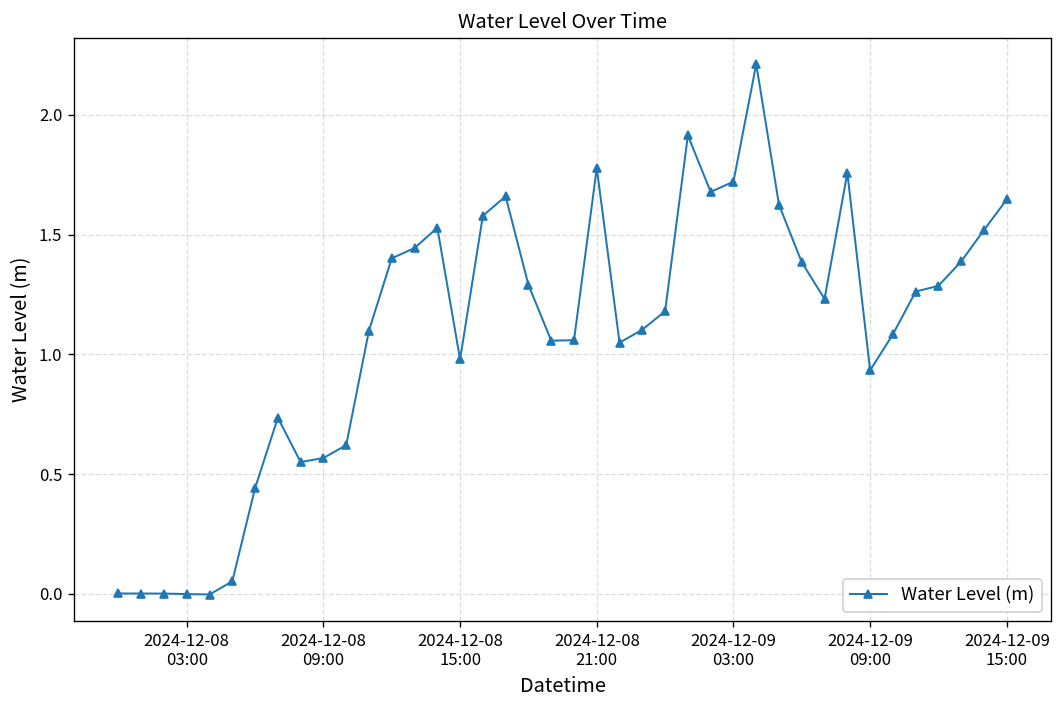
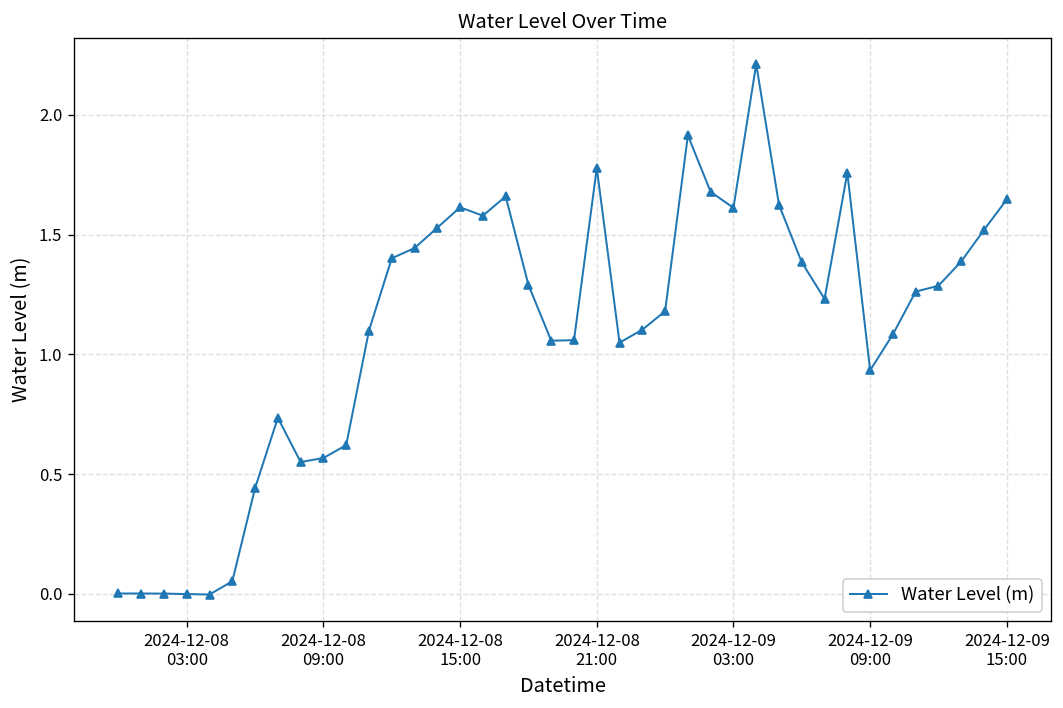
2024-12-08 15:00: 0.98 -> 1.61
2024-12-09 03:00: 1.72 -> 1.61
